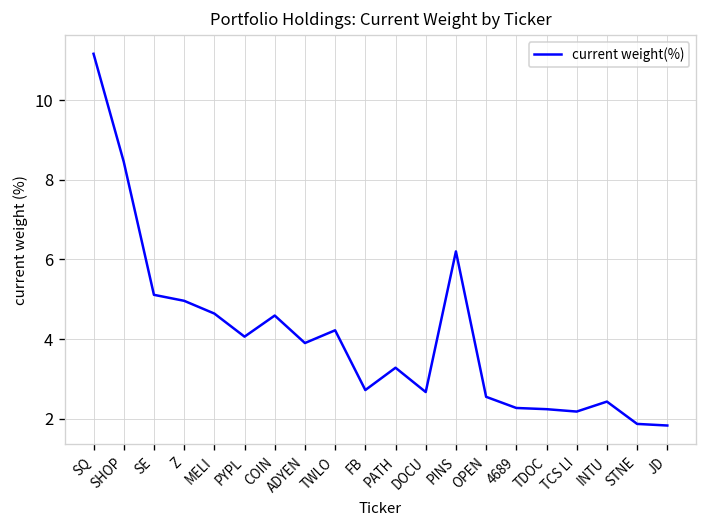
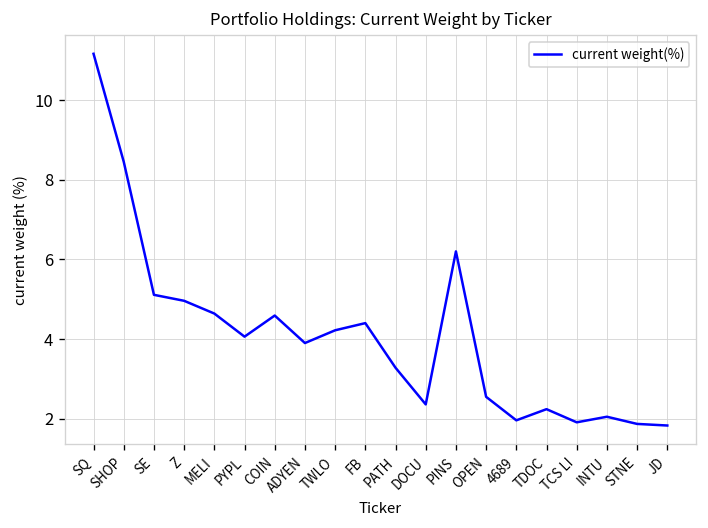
FB: 2.7 -> 4.4
DOCU: 2.7 -> 2.4
4689: 2.3 -> 2.0
TCS LI: 2.2 -> 1.9
INTU: 2.4 -> 2.1
